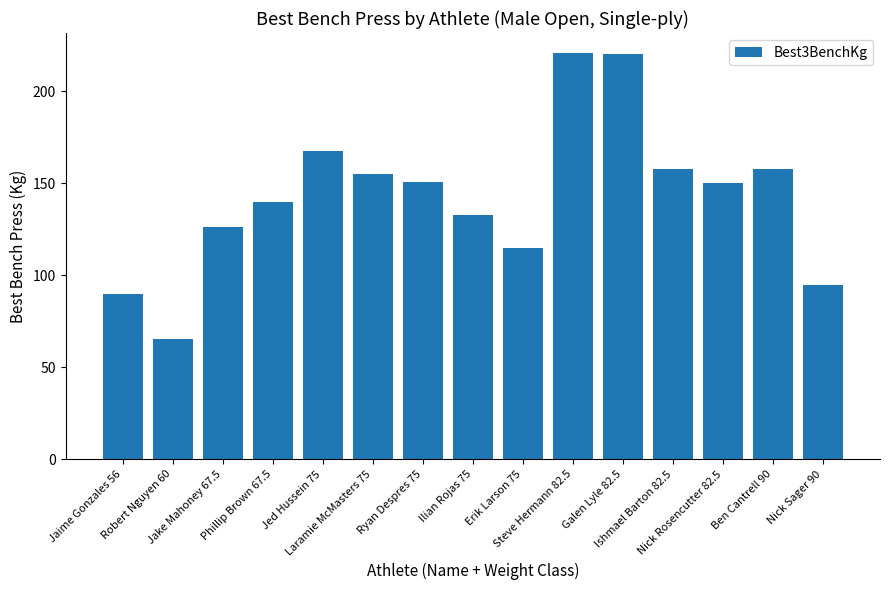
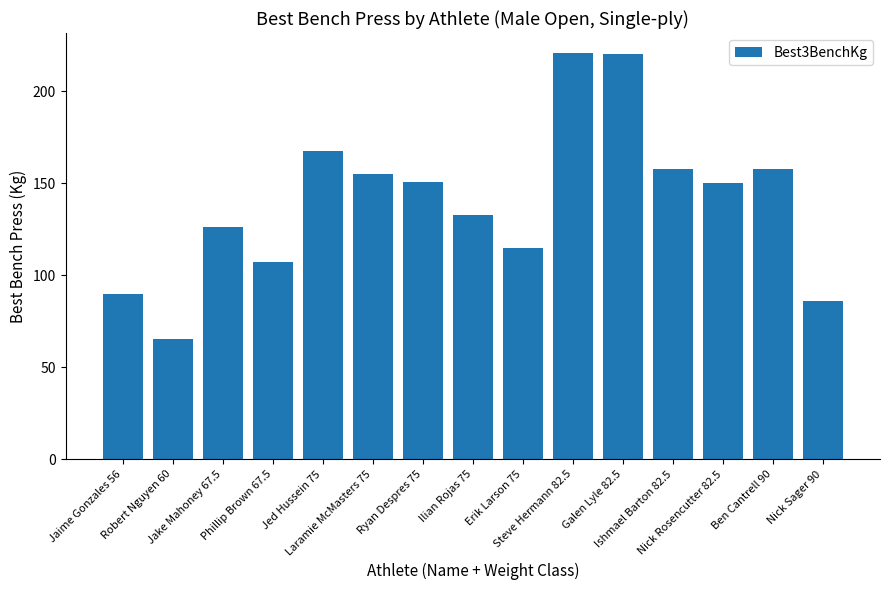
Phillip Brown 67.5: 140 -> 107
Nick Sager 90: 95 -> 86
